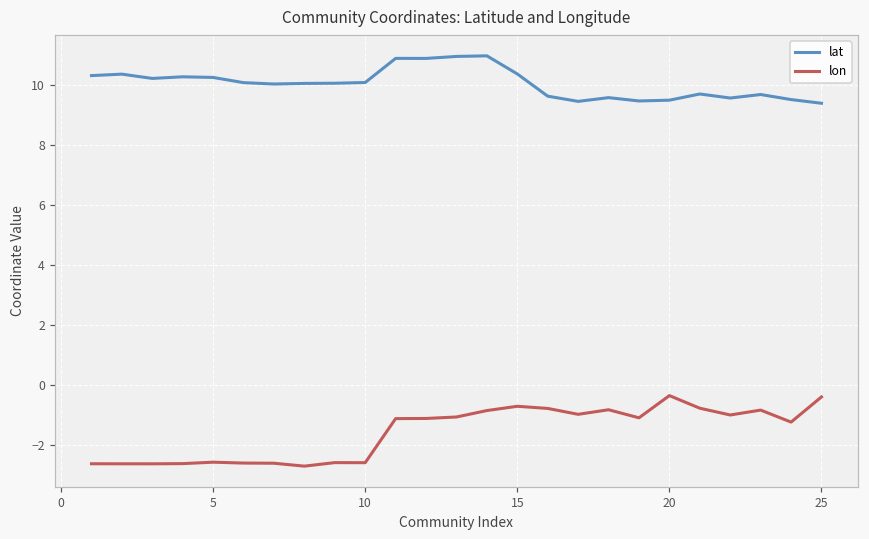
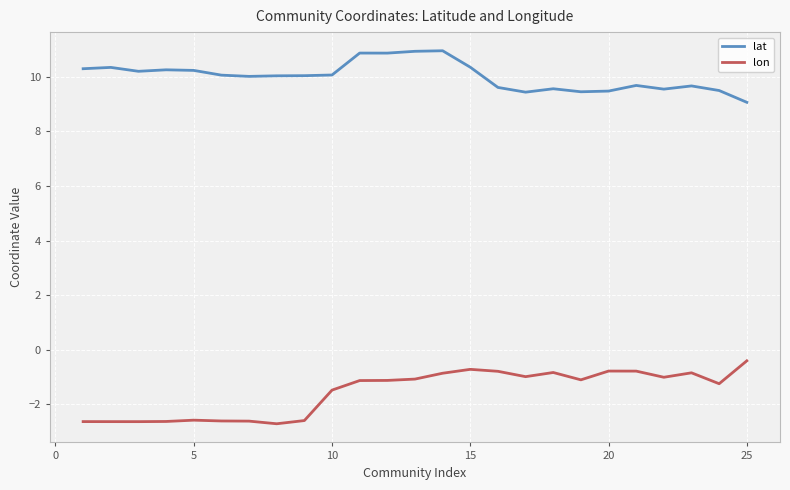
lon, 10: -2.6 -> -1.5
lon, 20: -0.4 -> -0.8
lat, 25: 9.4 -> 9.1
